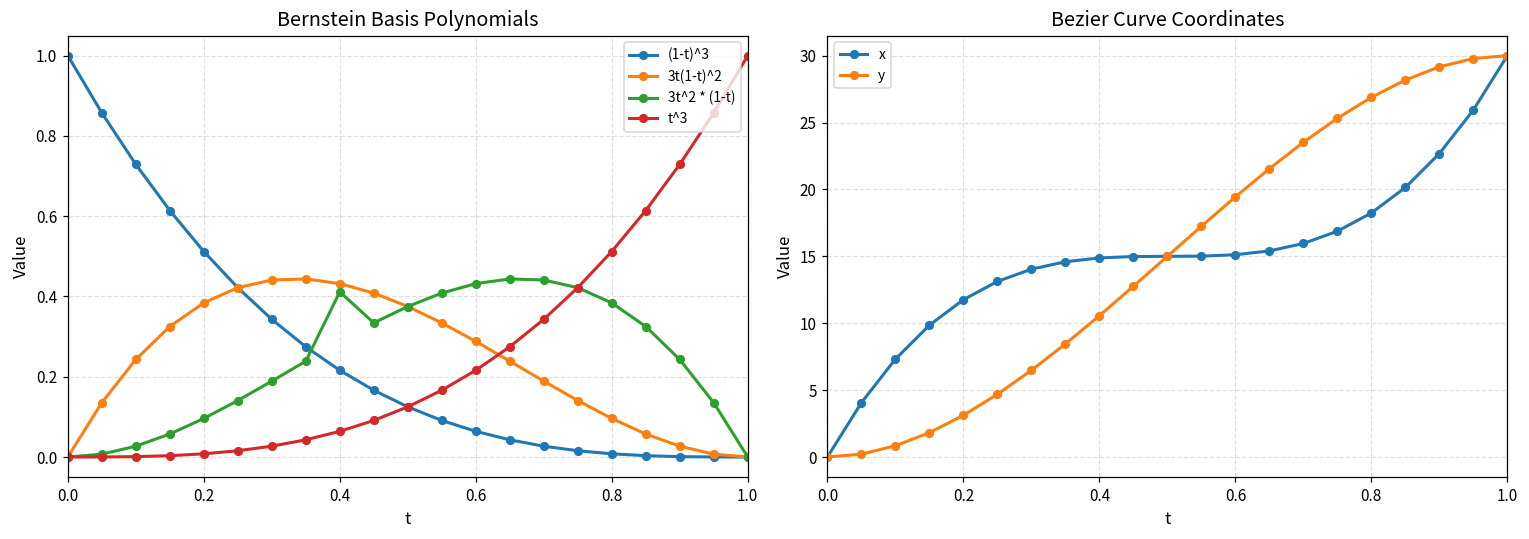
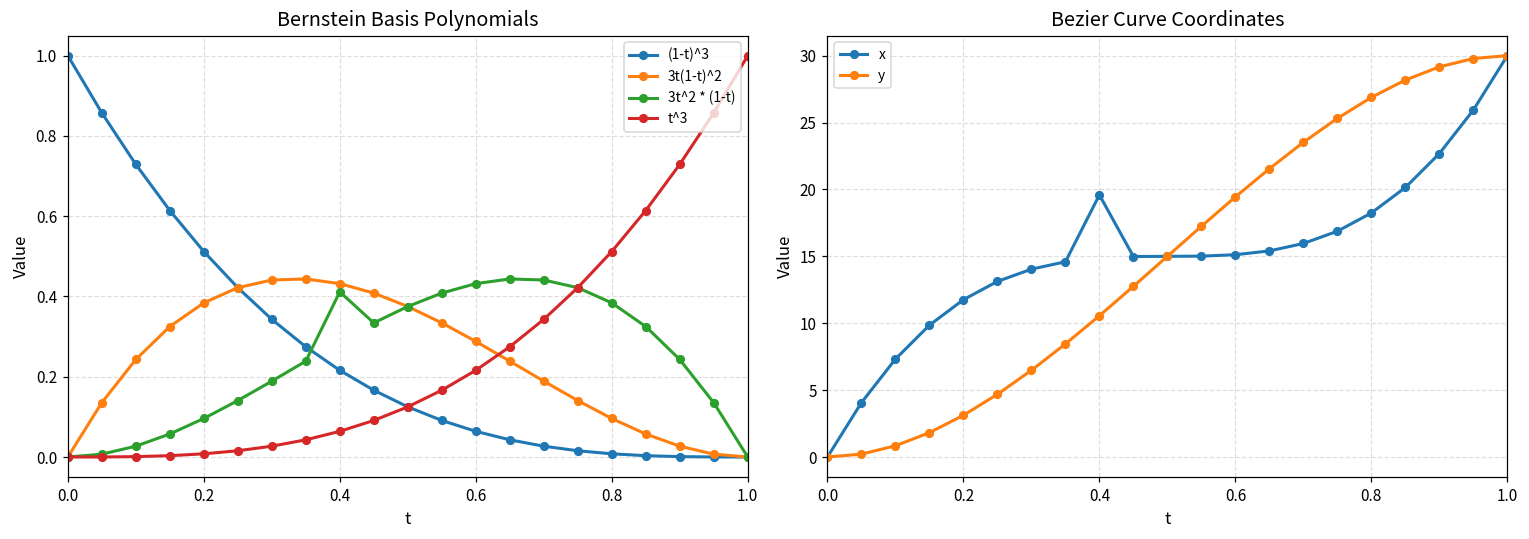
Bezier Curve Coordinates, x, 0.4: 14.9 -> 19.6
